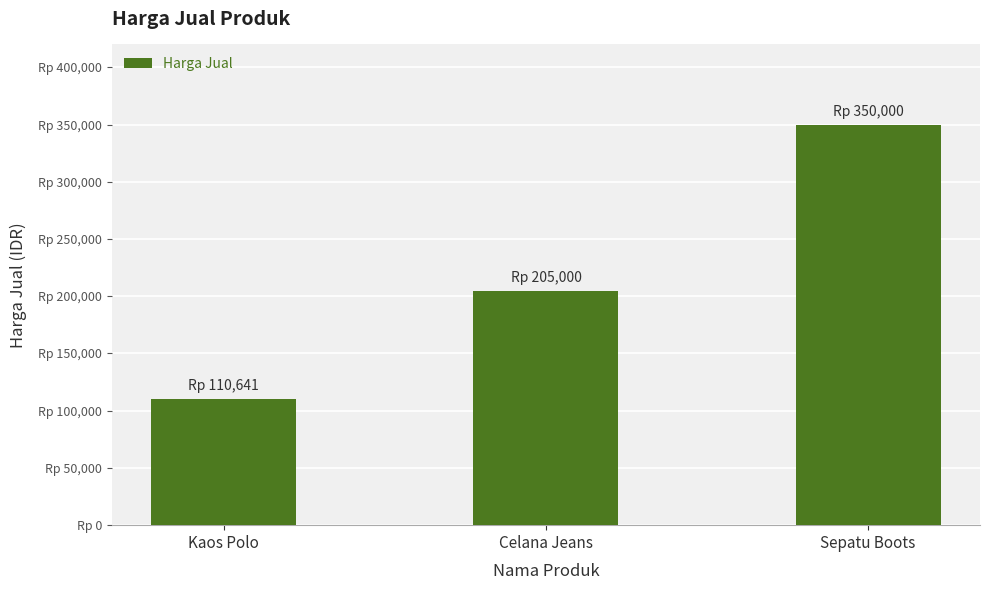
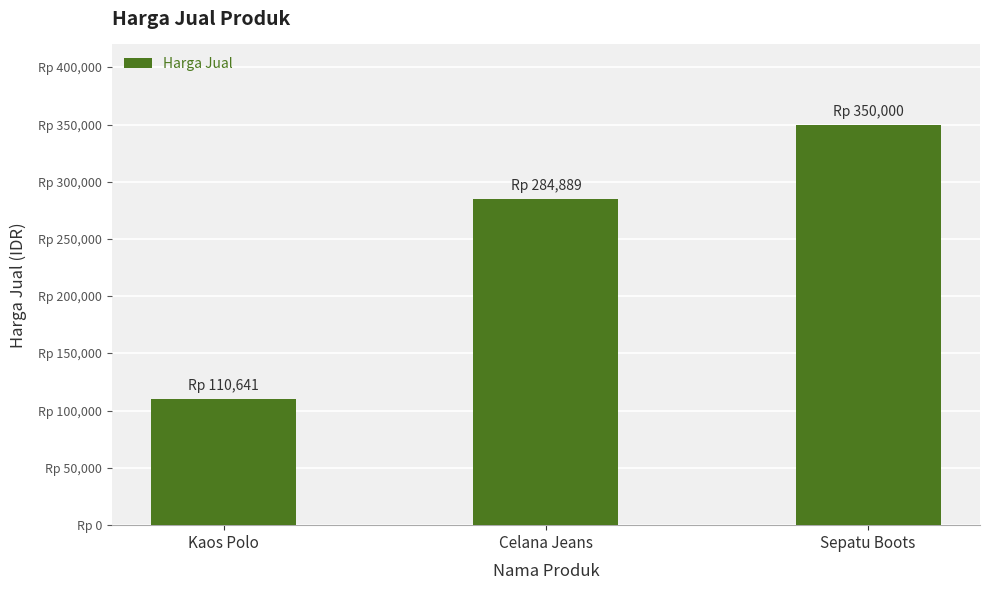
Celana Jeans: 205,000 -> 284,889
